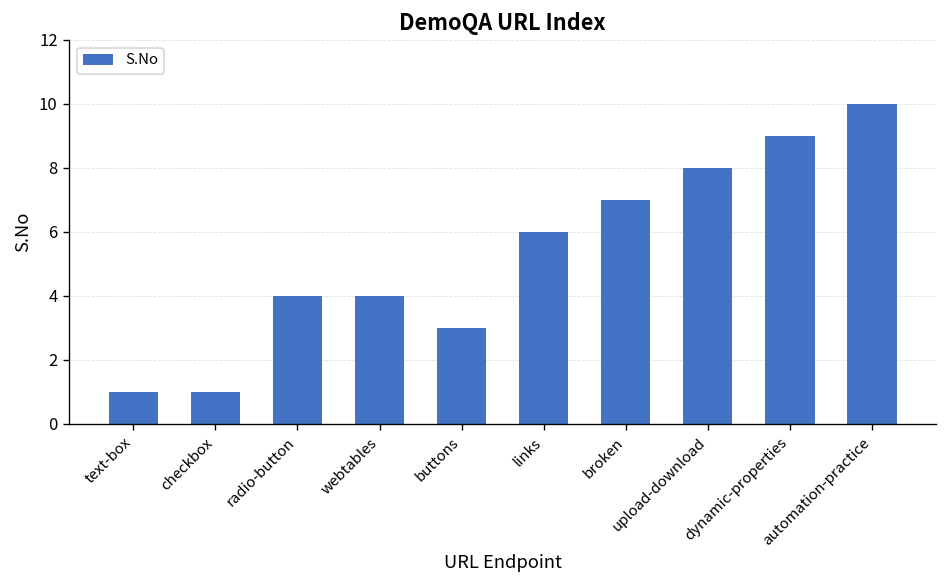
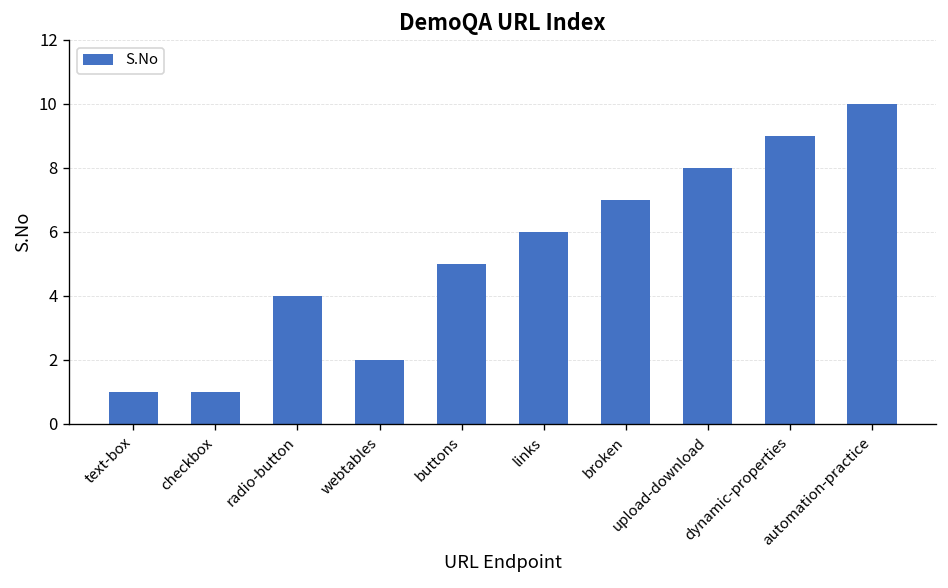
webtables: 4 -> 2
buttons: 3 -> 5
